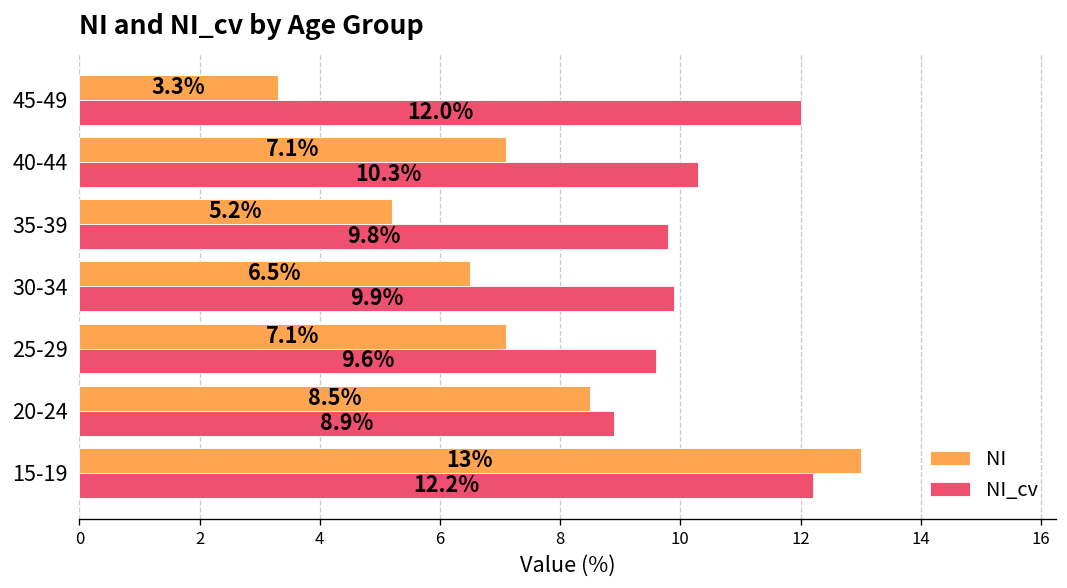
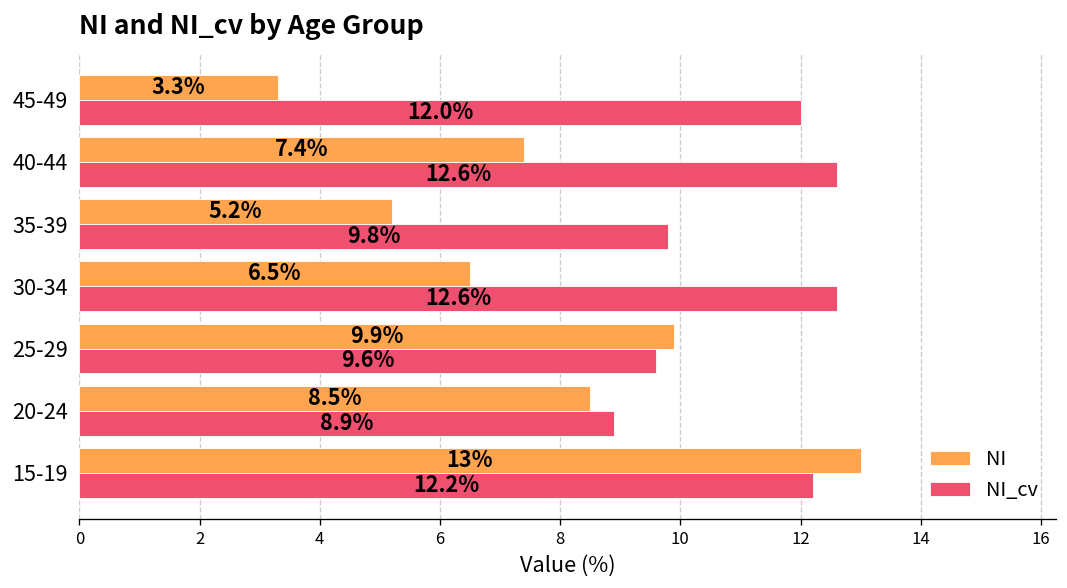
NI, 40-44: 7.1% -> 7.4%
NI_cv, 40-44: 10.3% -> 12.6%
NI_cv, 30-34: 9.9% -> 12.6%
NI, 25-29: 7.1% -> 9.9%
